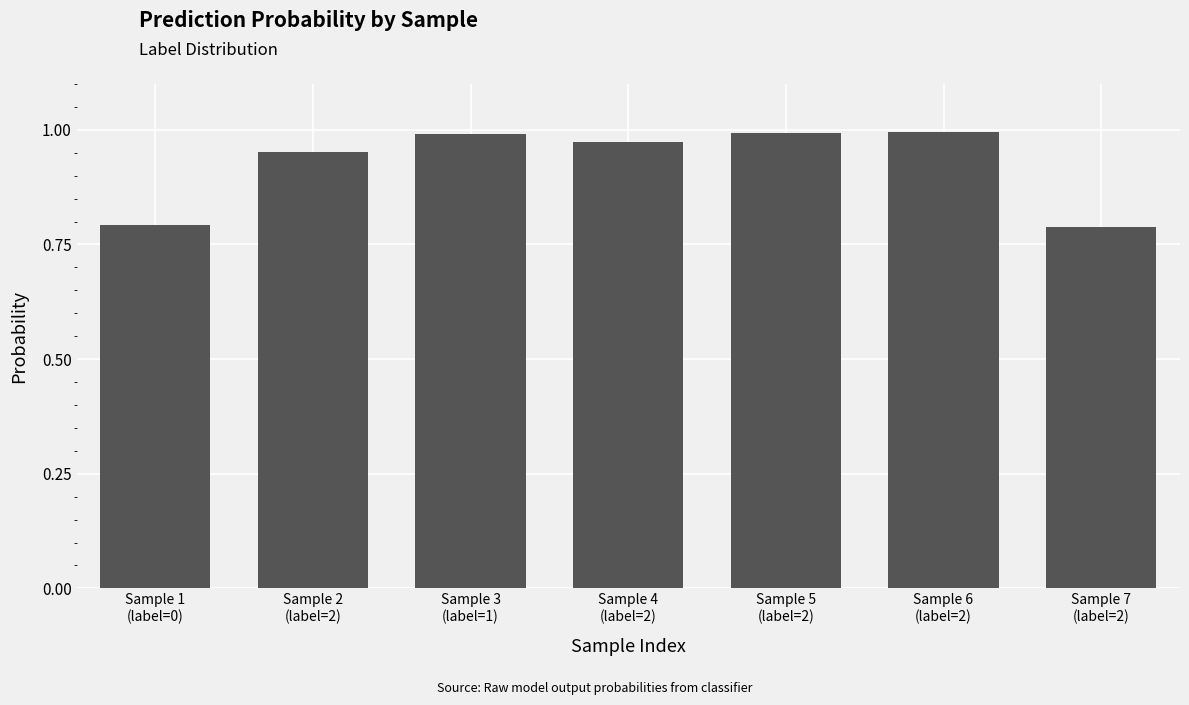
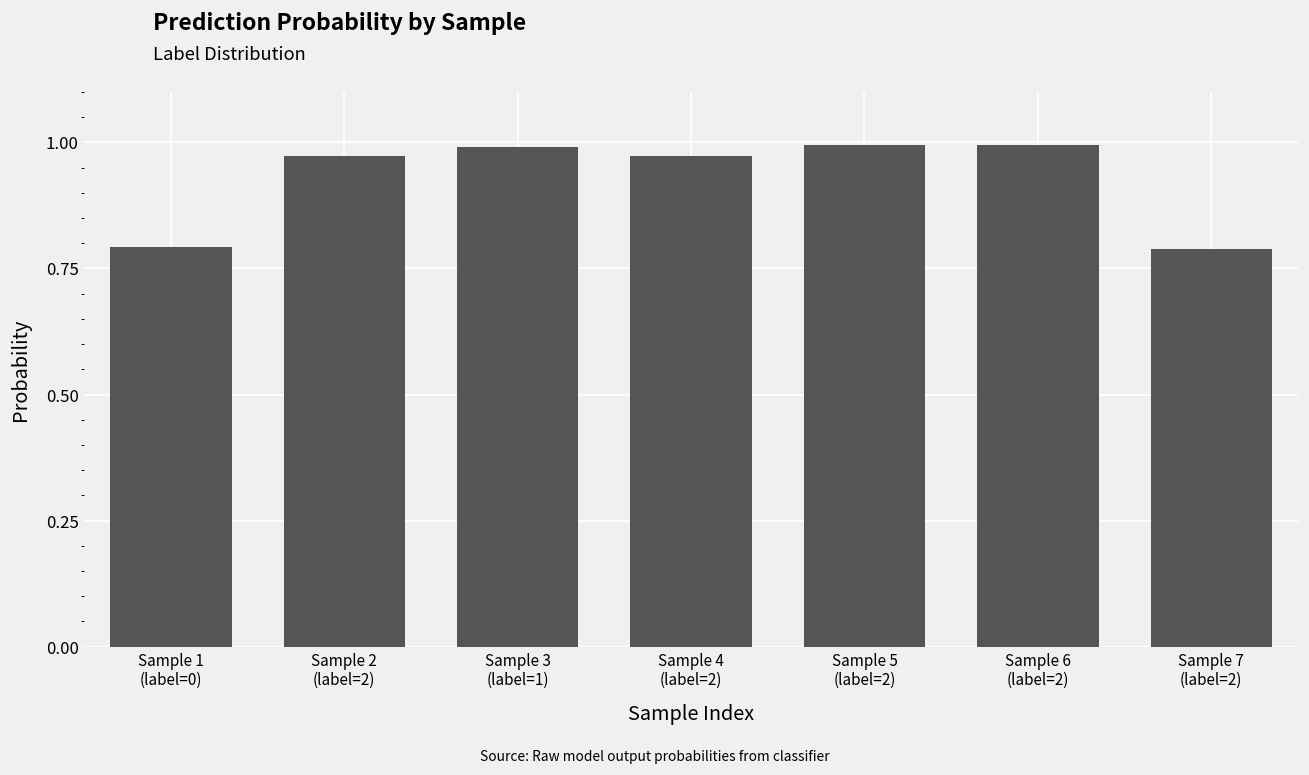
Sample 2 (label=2): 0.95 -> 0.97
